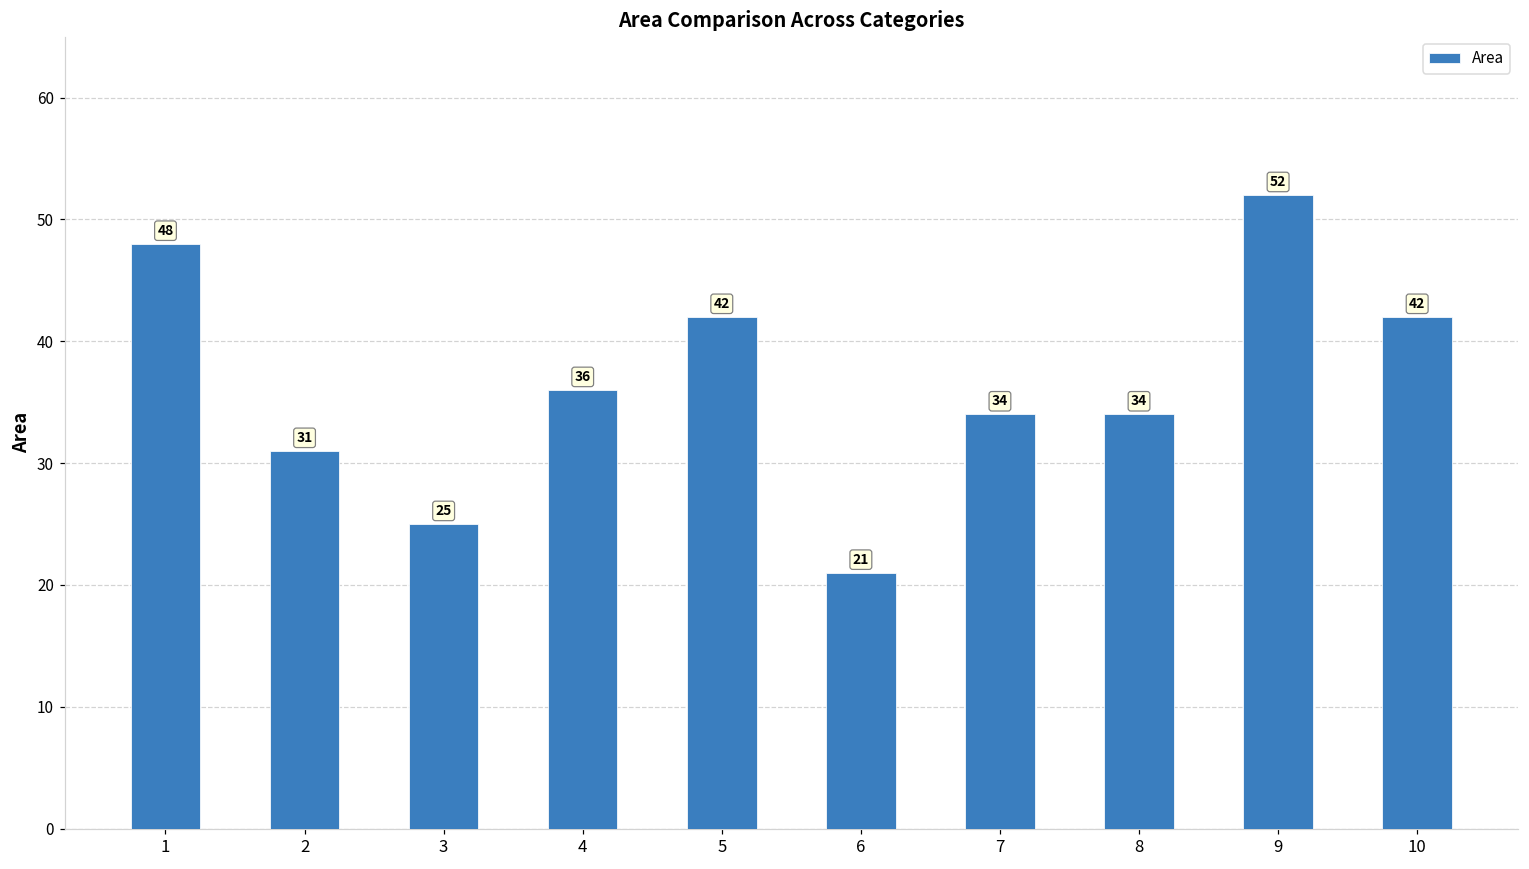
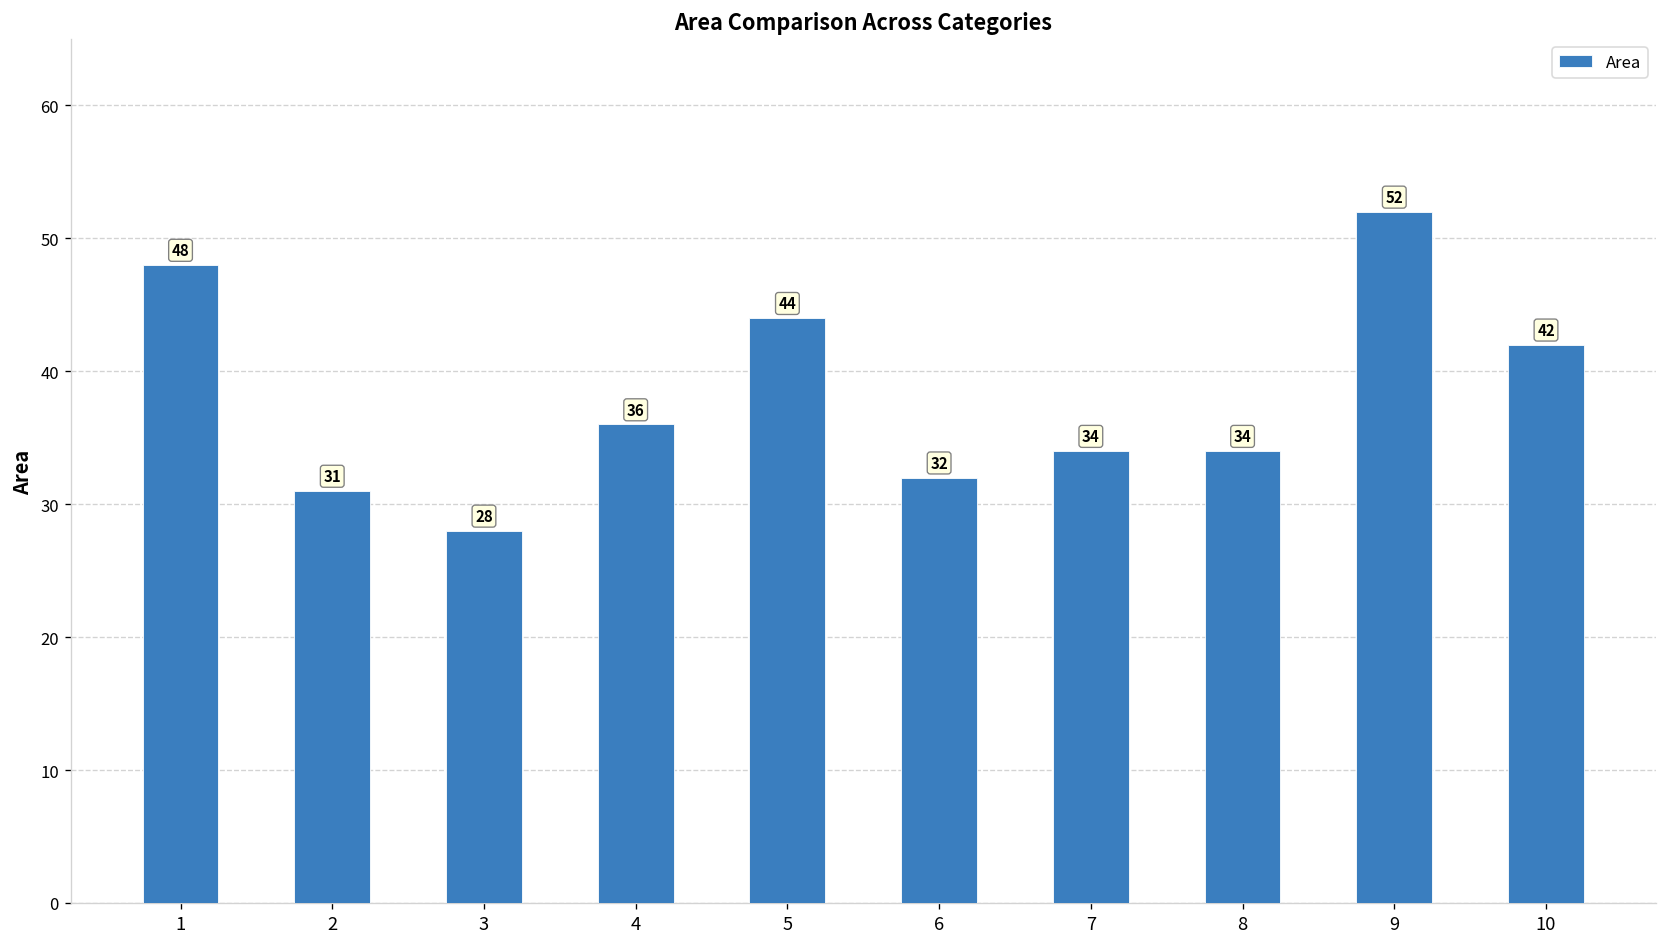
3: 25 -> 28
5: 42 -> 44
6: 21 -> 32
